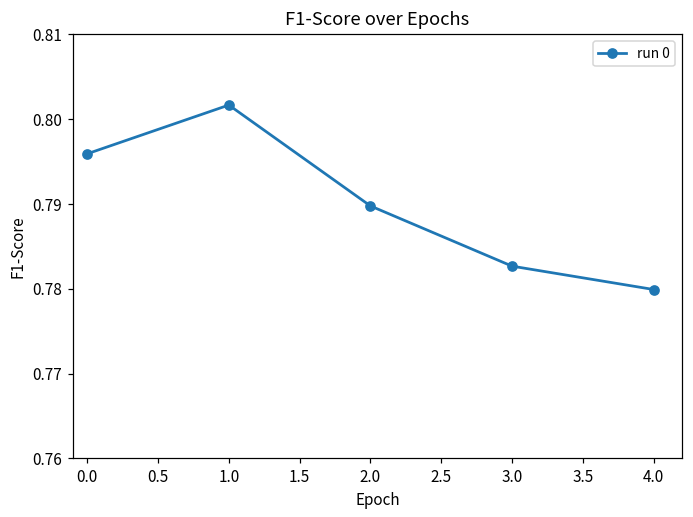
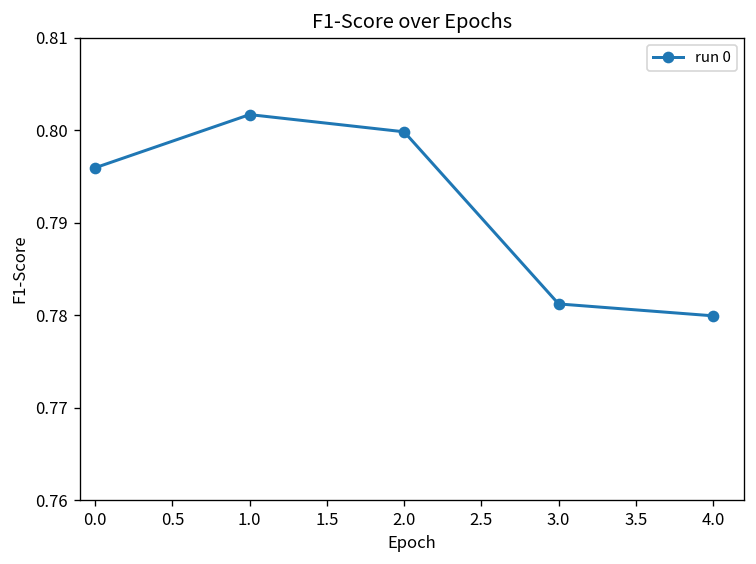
2.0: 0.790 -> 0.800
3.0: 0.783 -> 0.781
